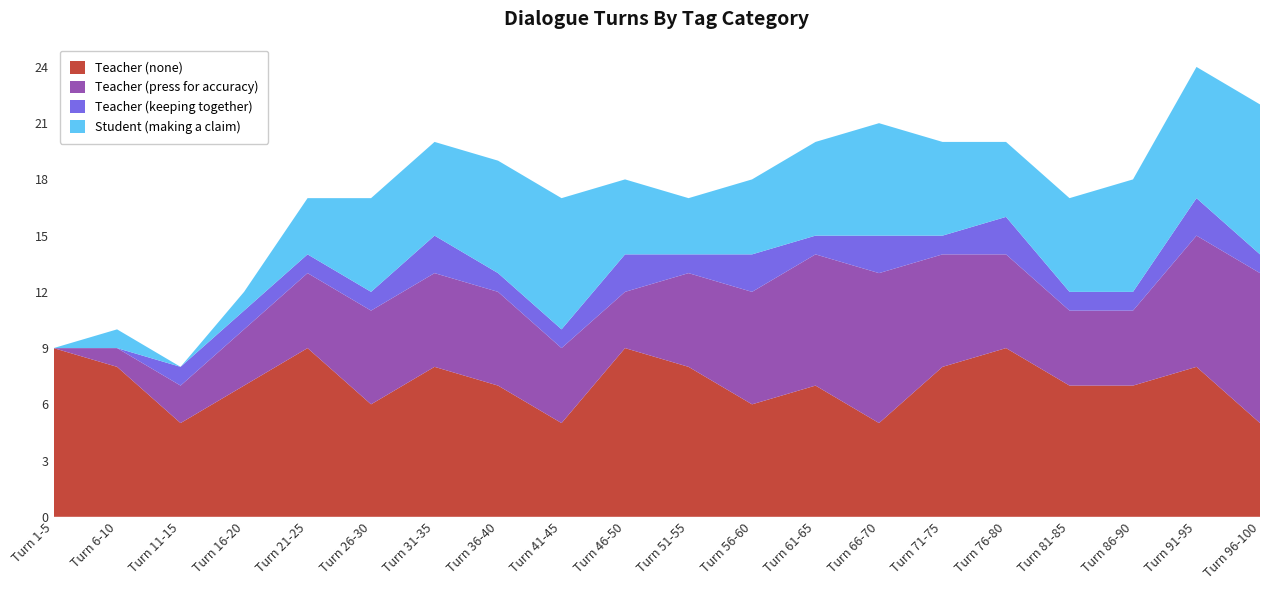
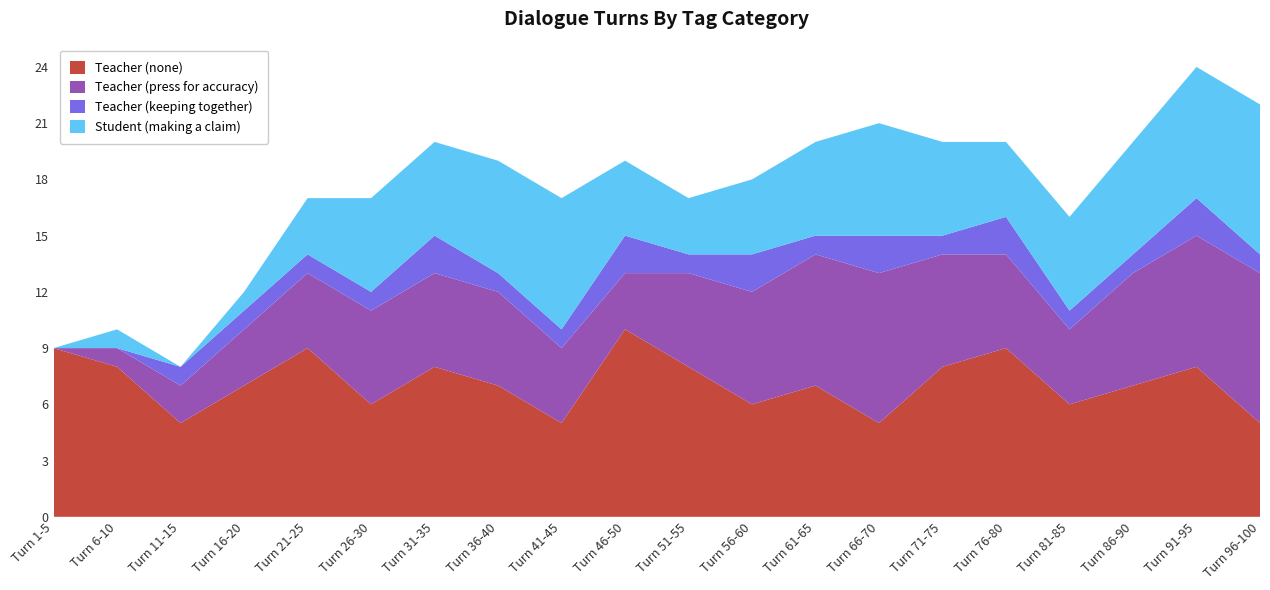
Teacher (none), Turn 46-50: 9 -> 10
Teacher (none), Turn 81-85: 7 -> 6
Teacher (press for accuracy), Turn 86-90: 4 -> 6
